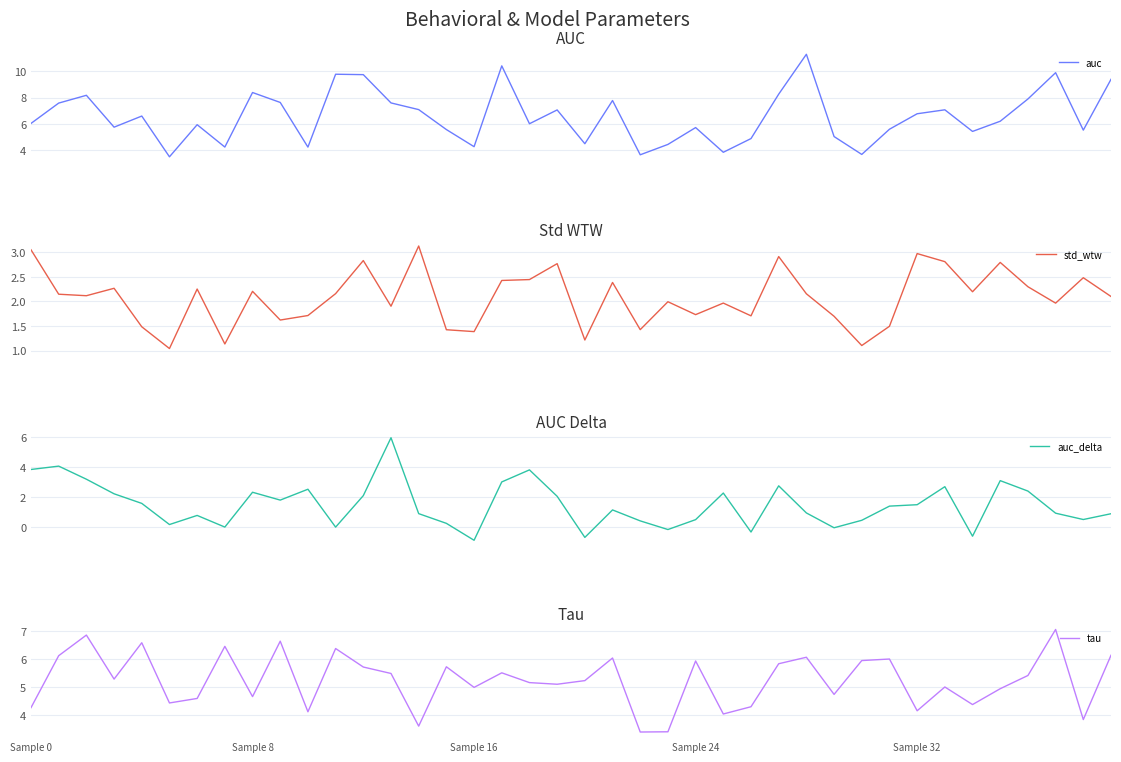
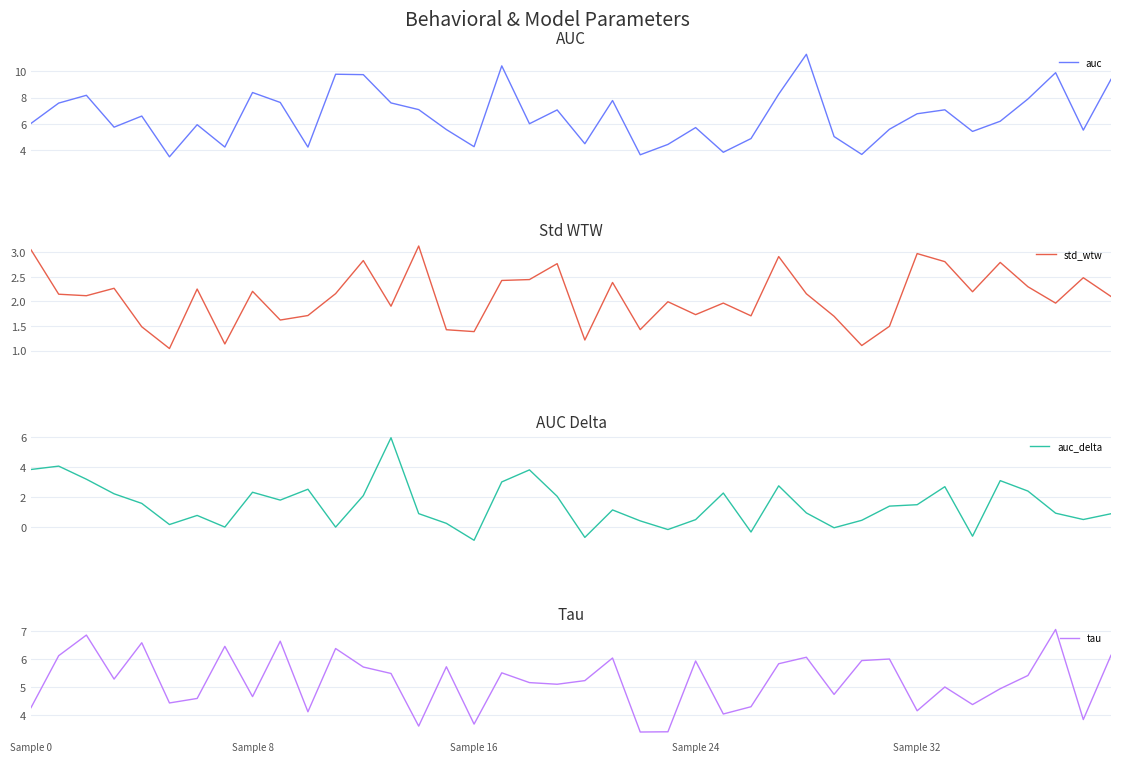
Tau, Sample 16: 5.0 -> 3.7
